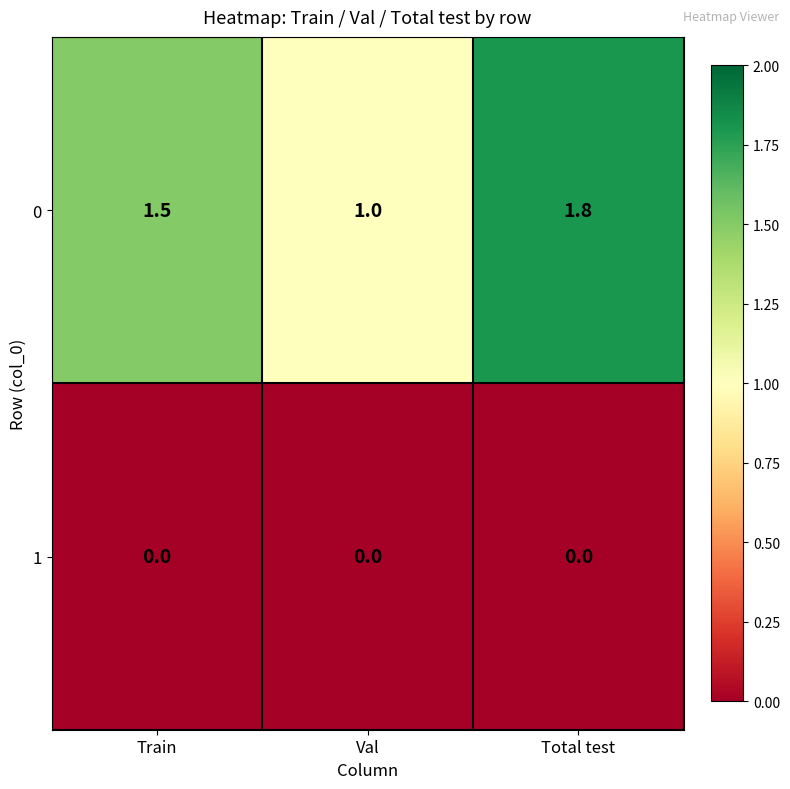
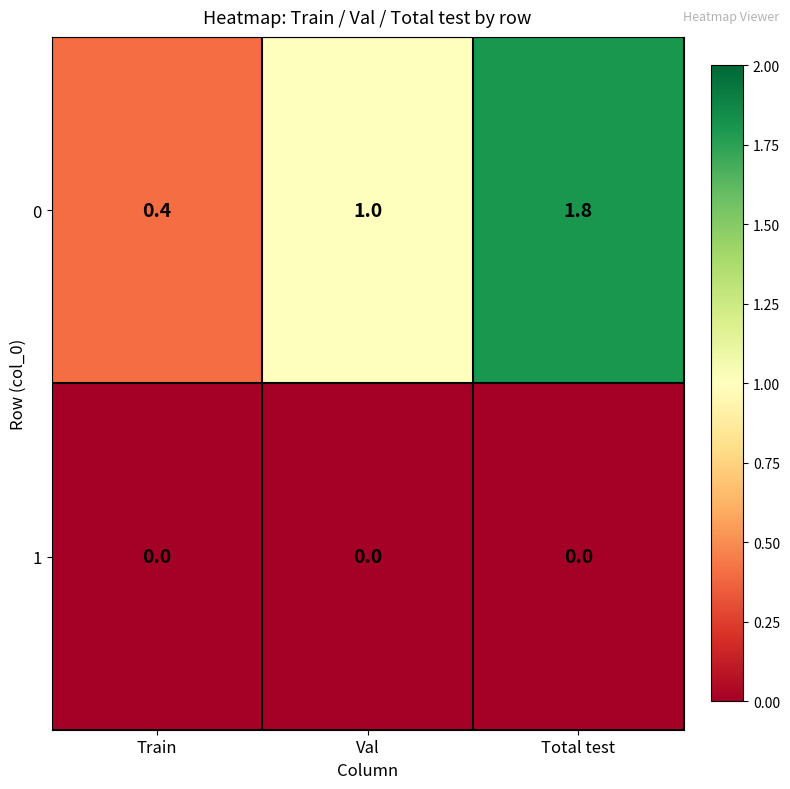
0, Train: 1.5 -> 0.4
